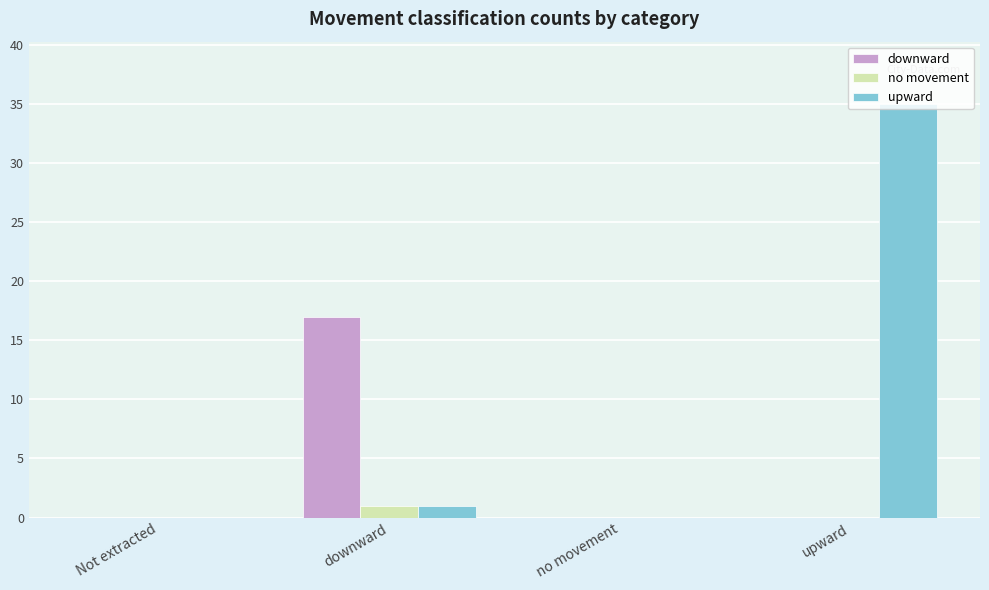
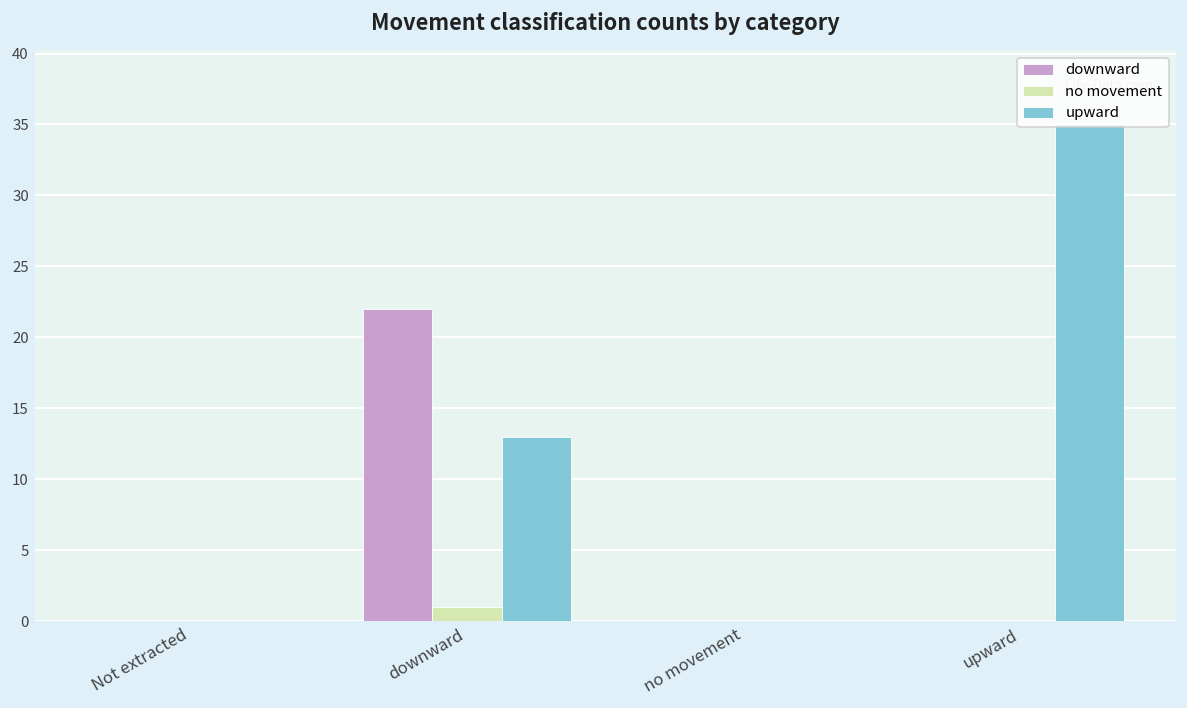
downward, downward: 17 -> 22
upward, downward: 1 -> 13
